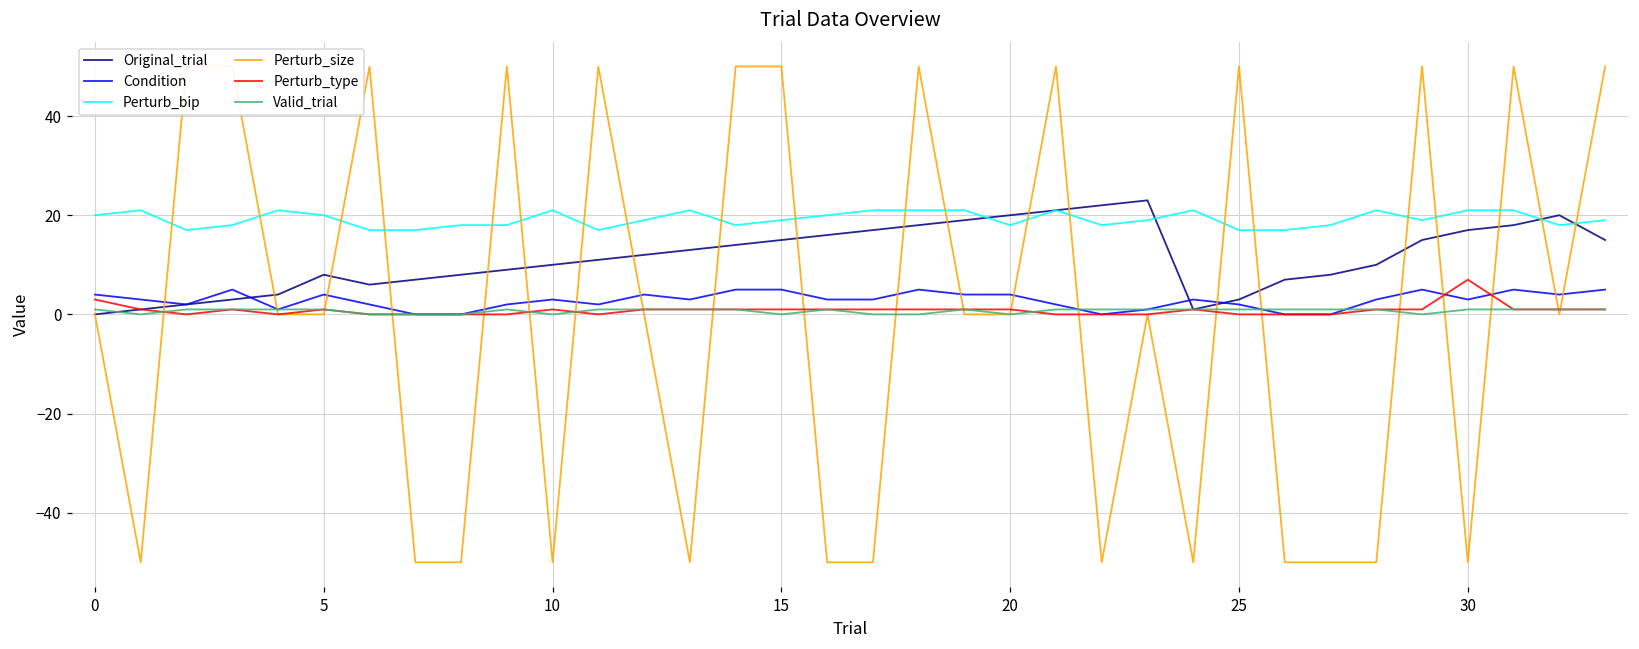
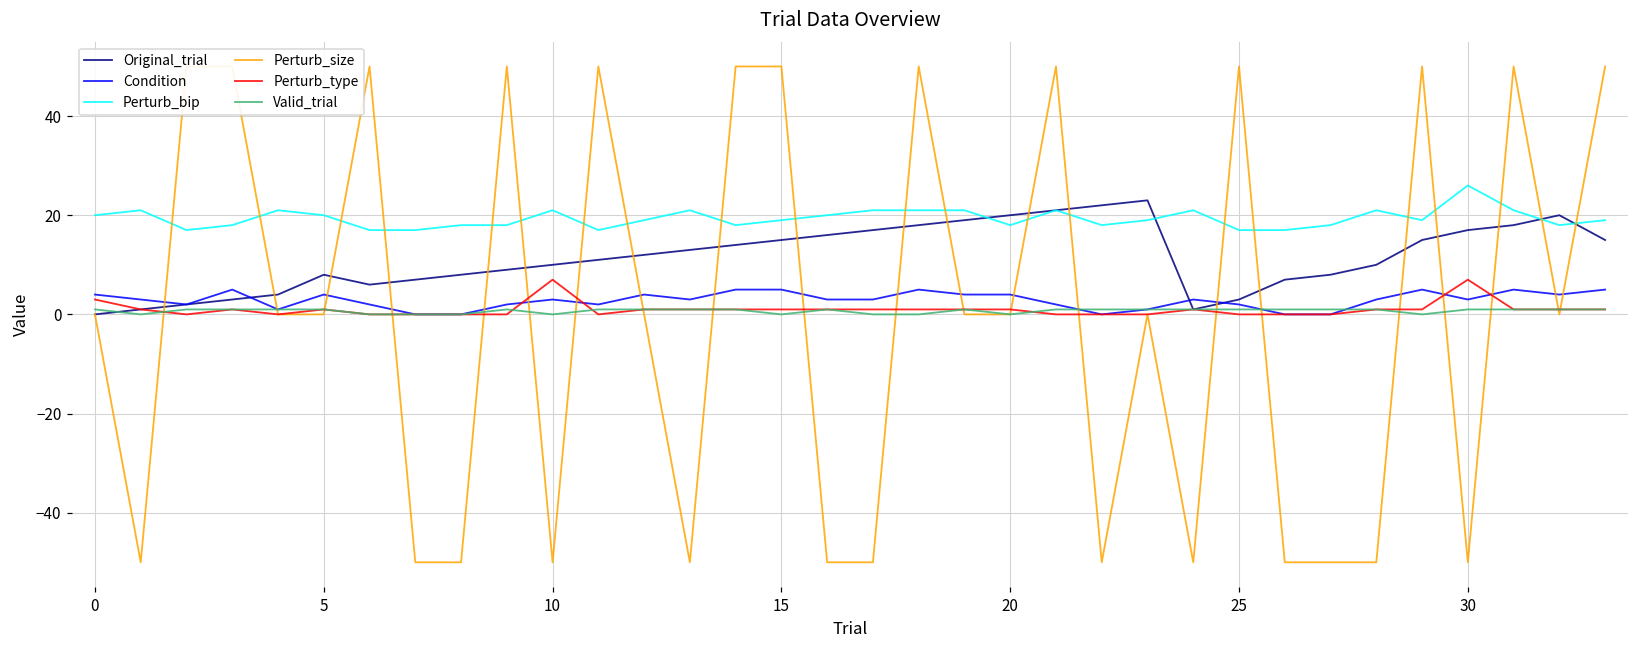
Perturb_type, 10: 1 -> 7
Perturb_bip, 30: 21 -> 26
